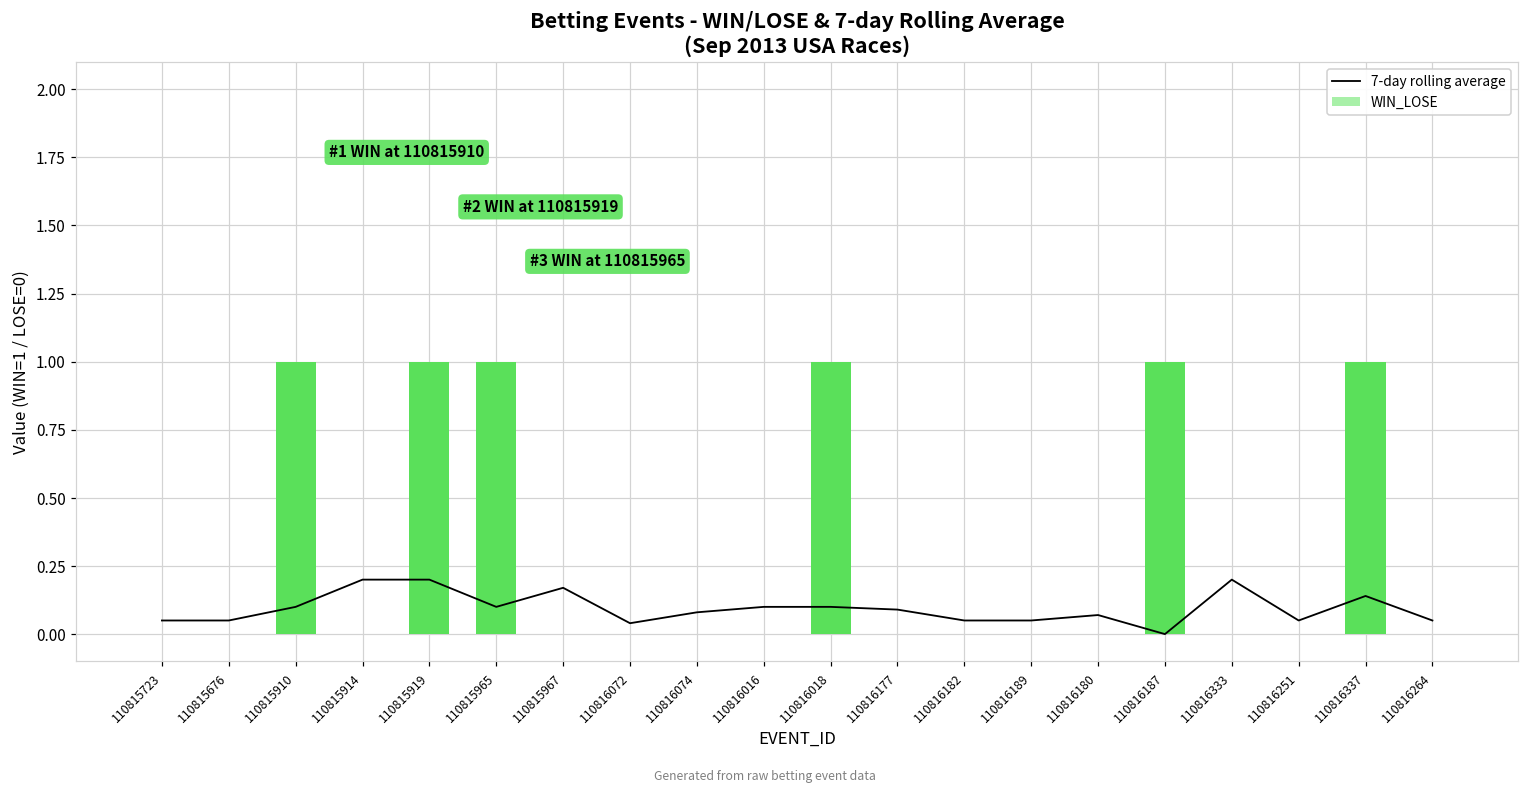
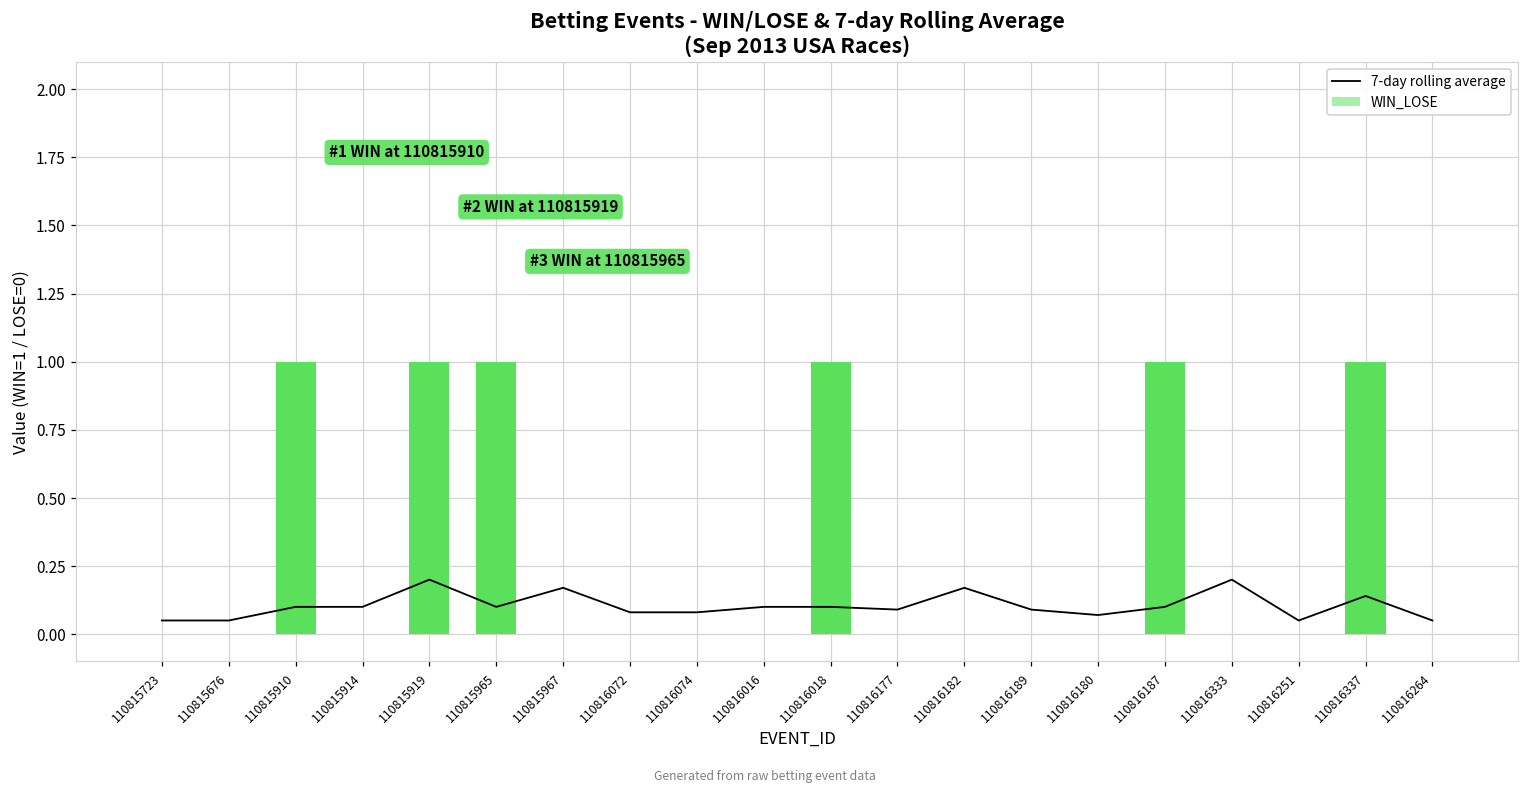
7-day rolling average, 110815914: 0.2 -> 0.1
7-day rolling average, 110816072: 0.04 -> 0.08
7-day rolling average, 110816182: 0.05 -> 0.17
7-day rolling average, 110816189: 0.05 -> 0.09
7-day rolling average, 110816187: 0.0 -> 0.1
